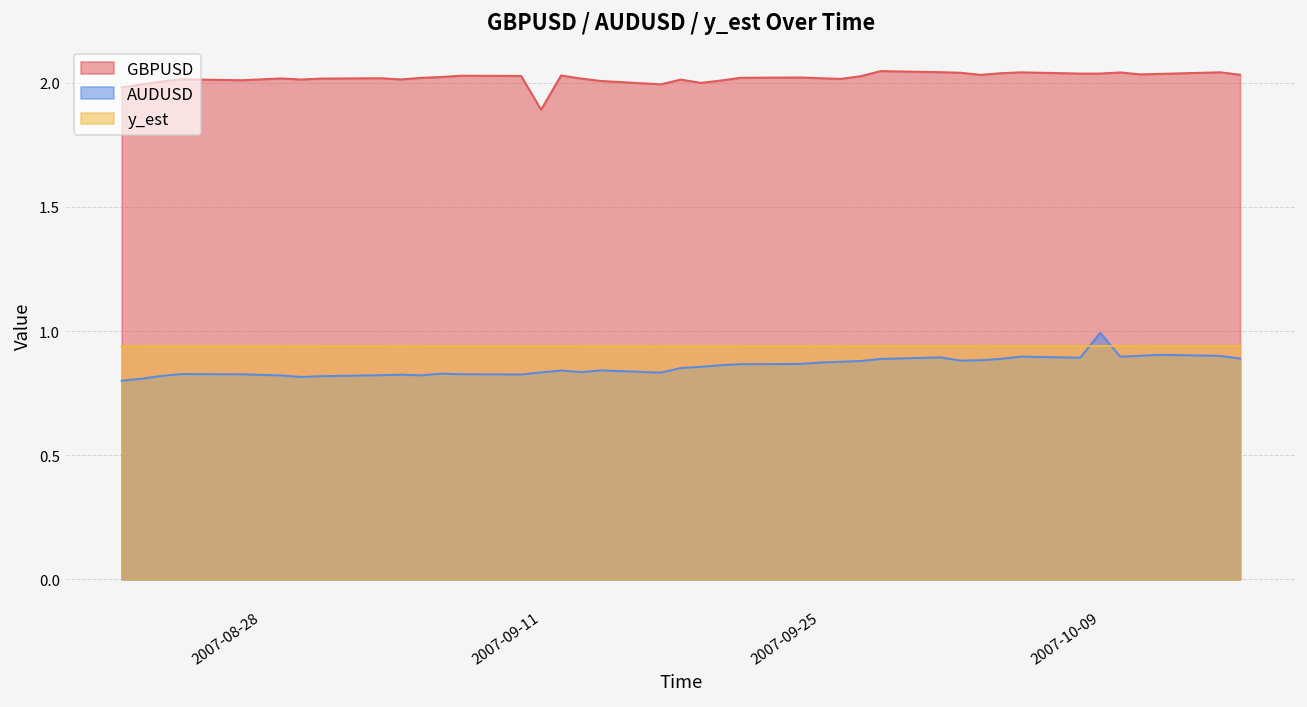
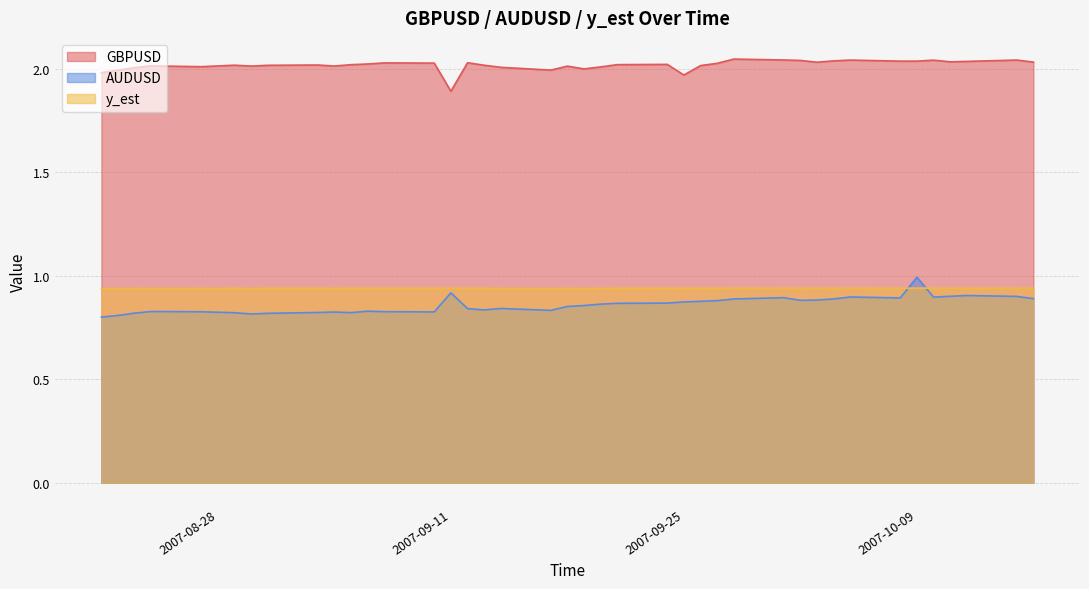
AUDUSD, 2007-09-11: 0.83 -> 0.92
GBPUSD, 2007-09-25: 2.02 -> 1.97
